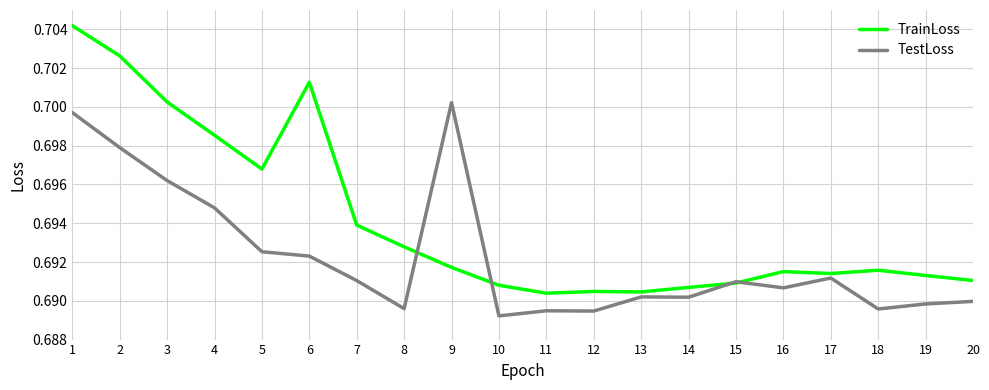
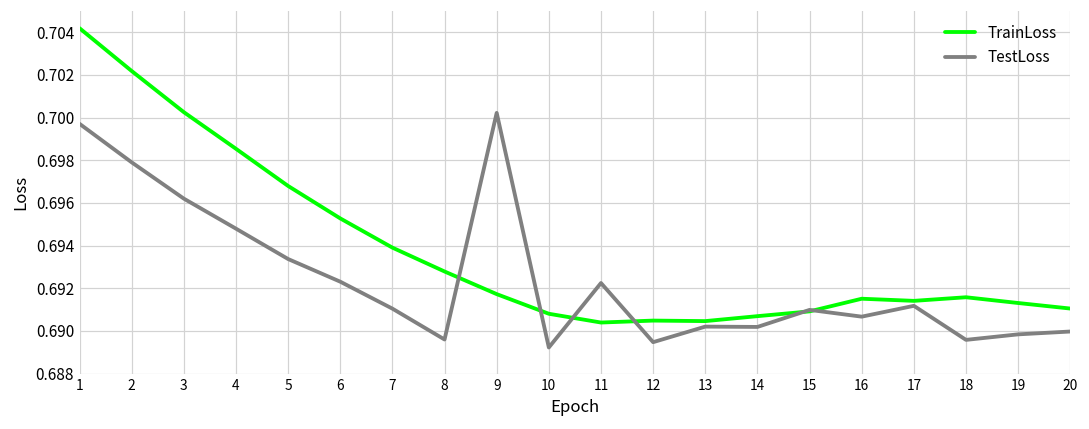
TrainLoss, 2: 0.7026 -> 0.7022
TestLoss, 5: 0.6925 -> 0.6934
TrainLoss, 6: 0.7013 -> 0.6953
TestLoss, 11: 0.6895 -> 0.6922
